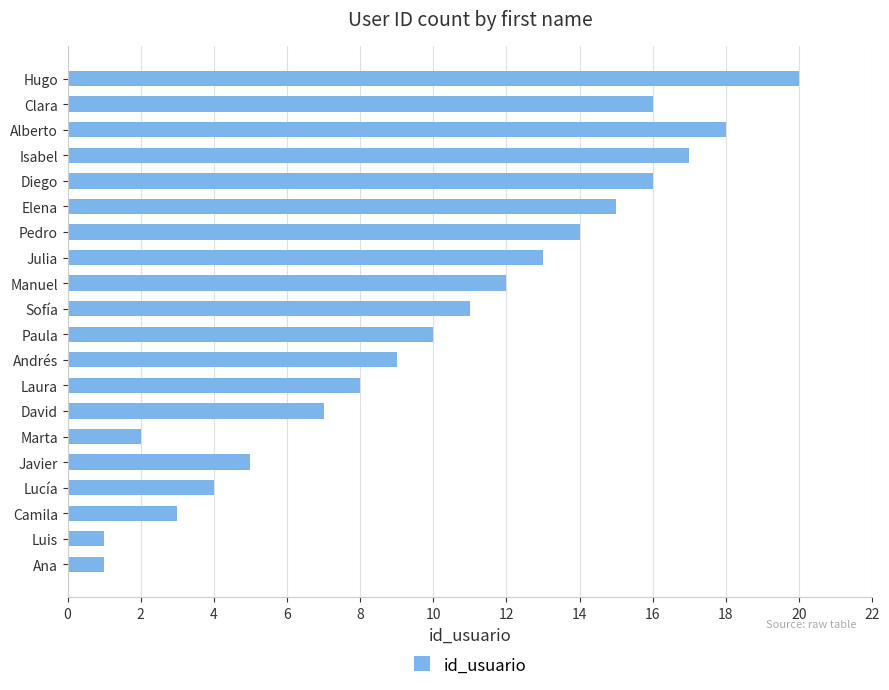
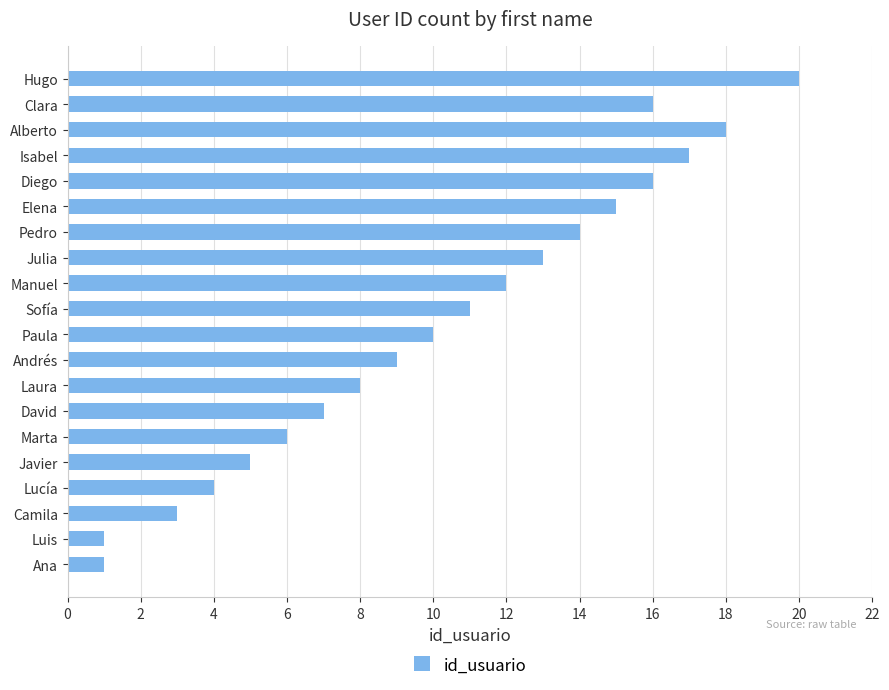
Marta: 2 -> 6
